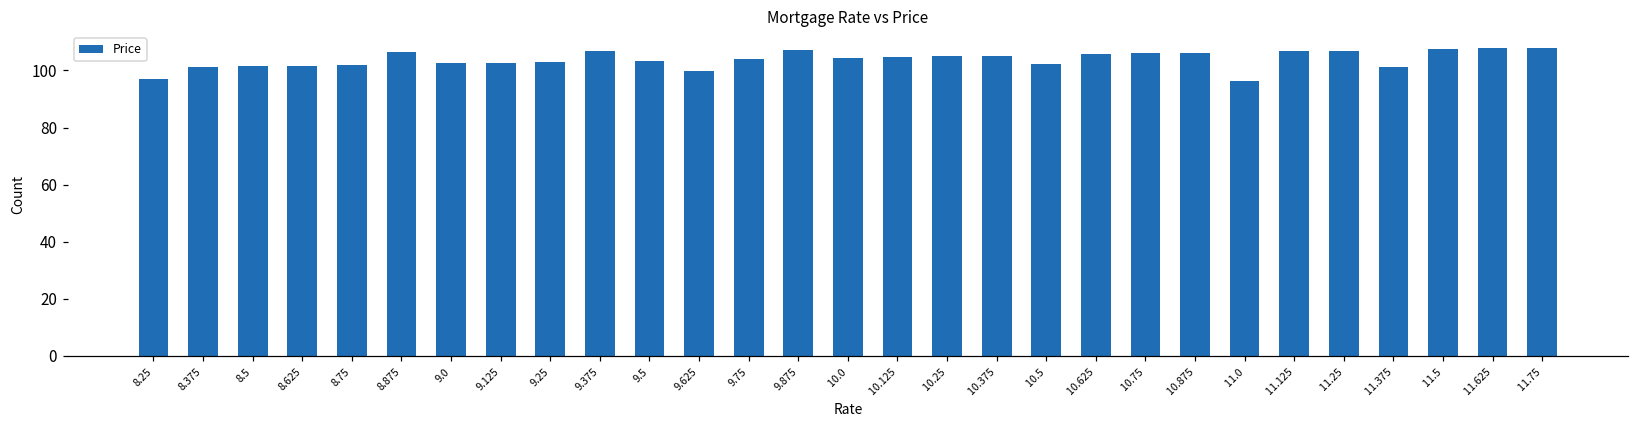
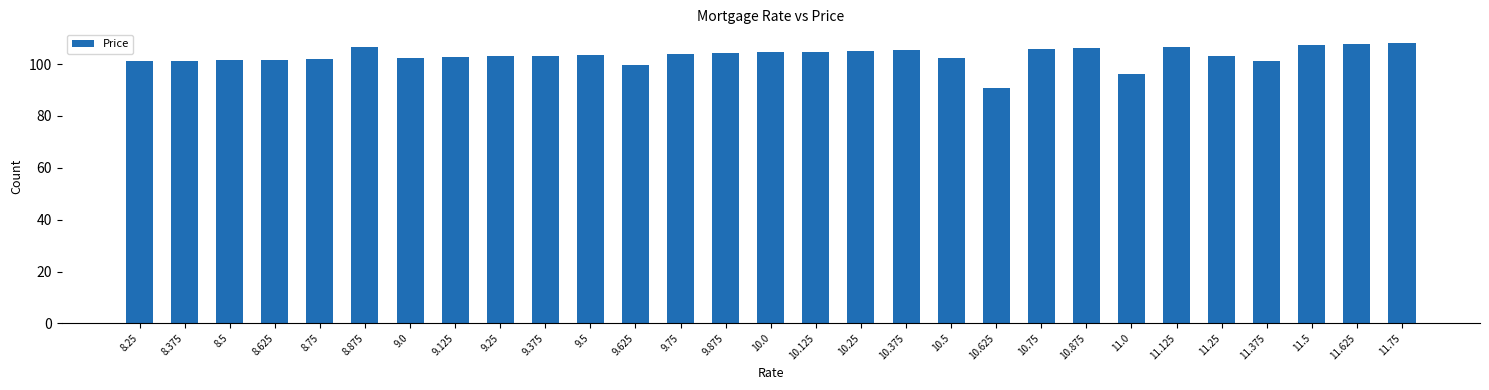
8.25: 97 -> 101
9.375: 107 -> 103
9.875: 107 -> 104
10.625: 106 -> 91
11.25: 107 -> 103
